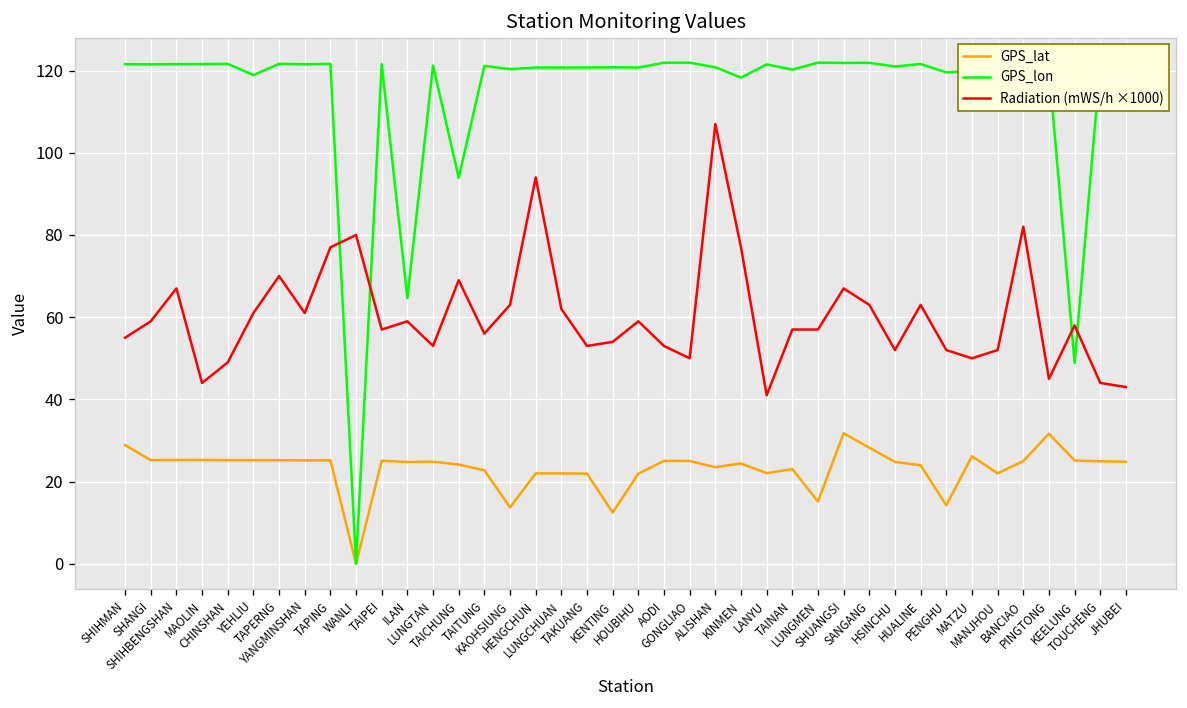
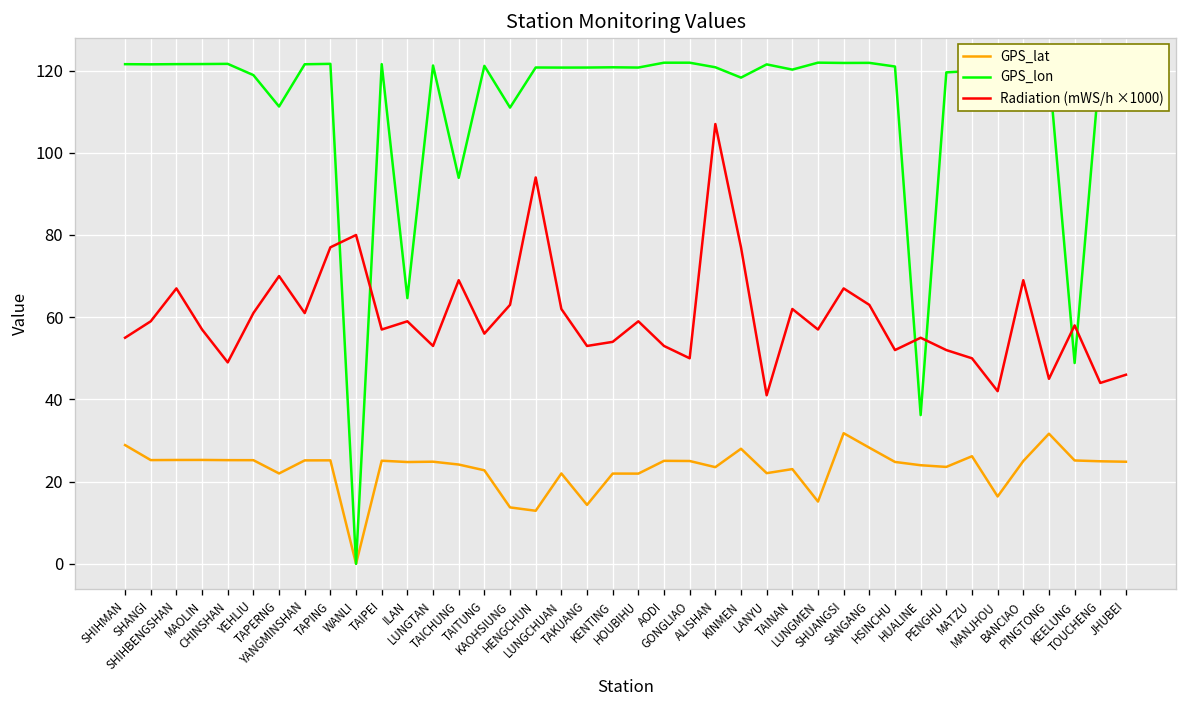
Radiation (mWS/h ×1000), MAOLIN: 44 -> 57
GPS_lat, TAPERNG: 25 -> 22
GPS_lon, TAPERNG: 122 -> 111
GPS_lon, KAOHSIUNG: 120 -> 111
GPS_lat, HENGCHUN: 22 -> 13
GPS_lat, TAKUANG: 22 -> 14
GPS_lat, KENTING: 12 -> 22
GPS_lat, KINMEN: 24 -> 28
Radiation (mWS/h ×1000), TAINAN: 57 -> 62
GPS_lon, HUALINE: 122 -> 36
Radiation (mWS/h ×1000), HUALINE: 63 -> 55
GPS_lat, PENGHU: 14 -> 24
GPS_lat, MANJHOU: 22 -> 16
Radiation (mWS/h ×1000), MANJHOU: 52 -> 42
Radiation (mWS/h ×1000), BANCIAO: 82 -> 69
Radiation (mWS/h ×1000), JHUBEI: 43 -> 46
